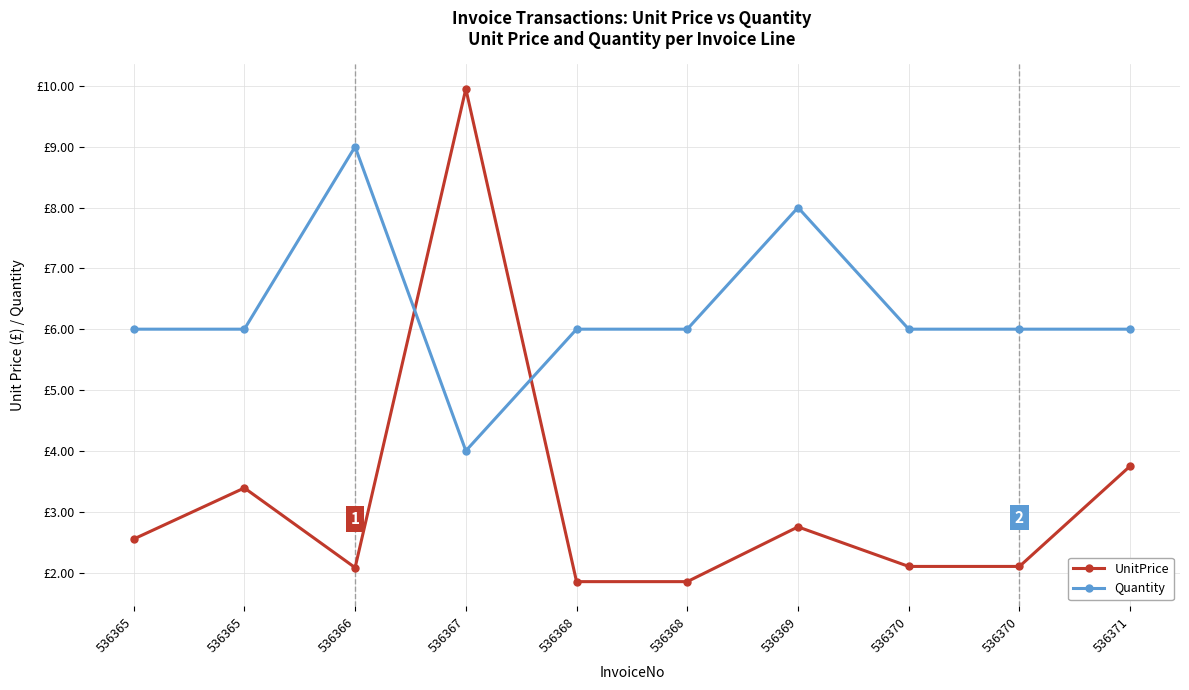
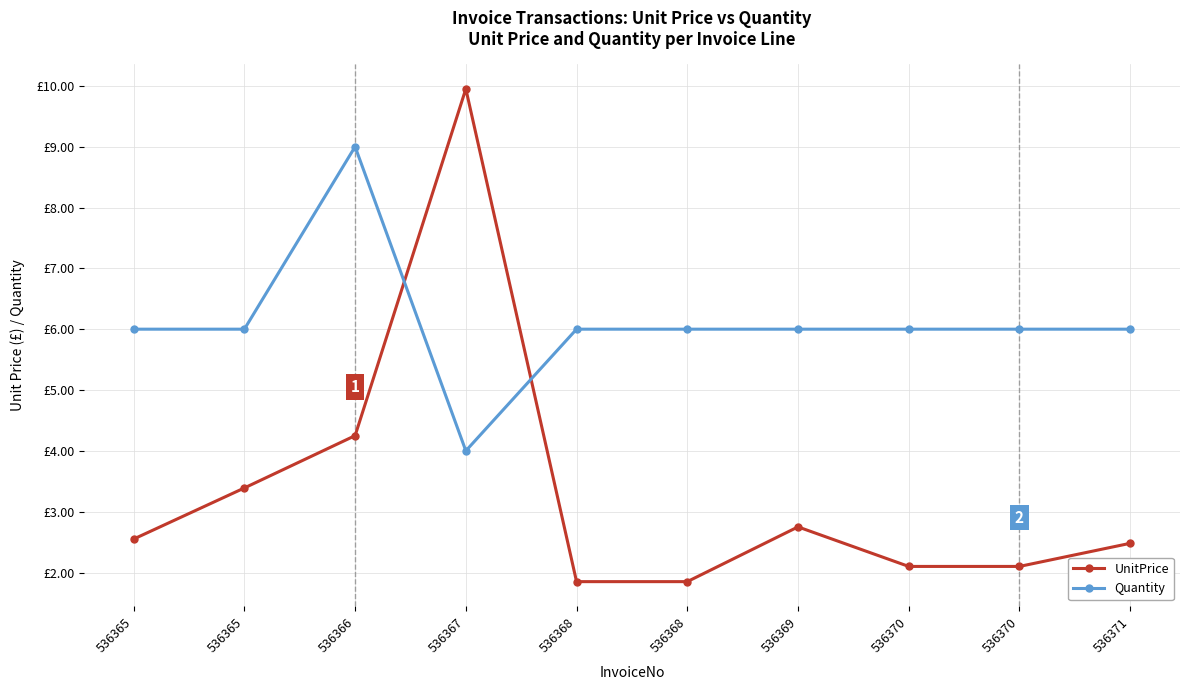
UnitPrice, 536366: £2.1 -> £4.3
Quantity, 536369: £8 -> £6
UnitPrice, 536371: £3.8 -> £2.5
